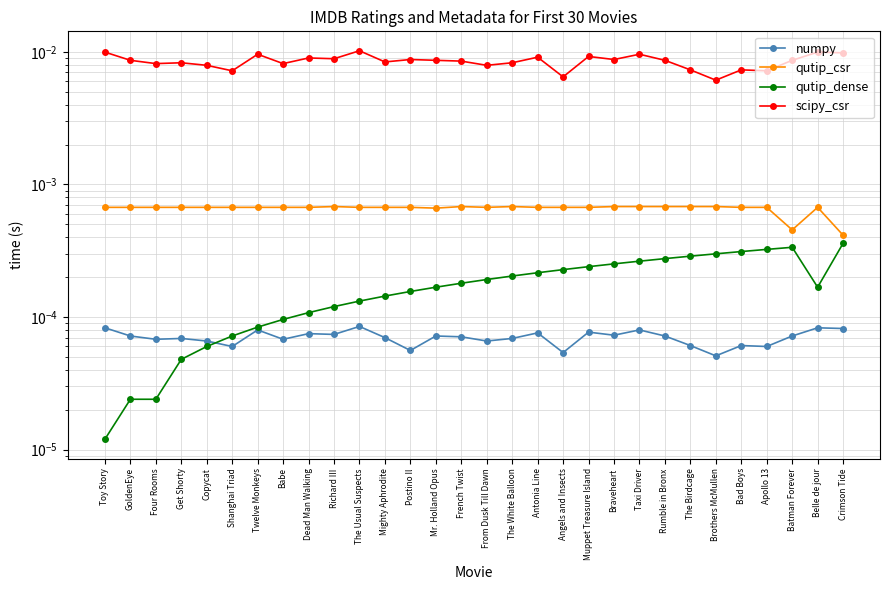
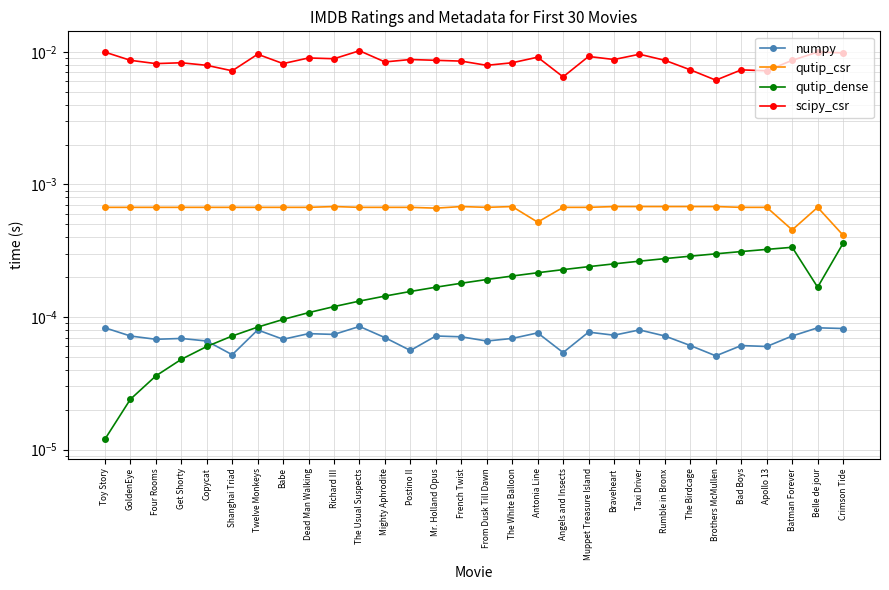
qutip_dense, Four Rooms: 0.000024 -> 0.000036
numpy, Shanghai Triad: 0.00006 -> 0.000052
qutip_csr, Antonia Line: 0.0007 -> 0.00052
